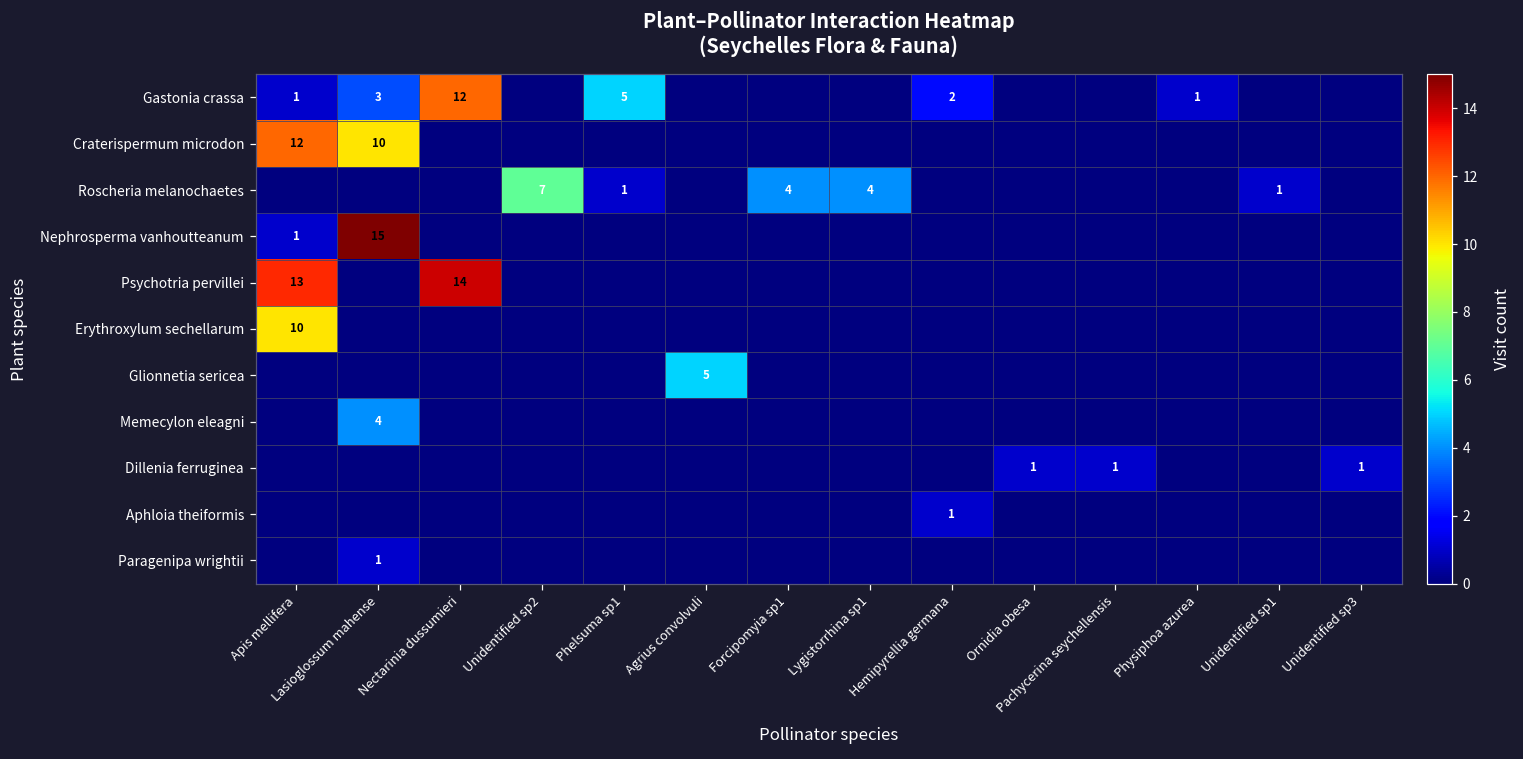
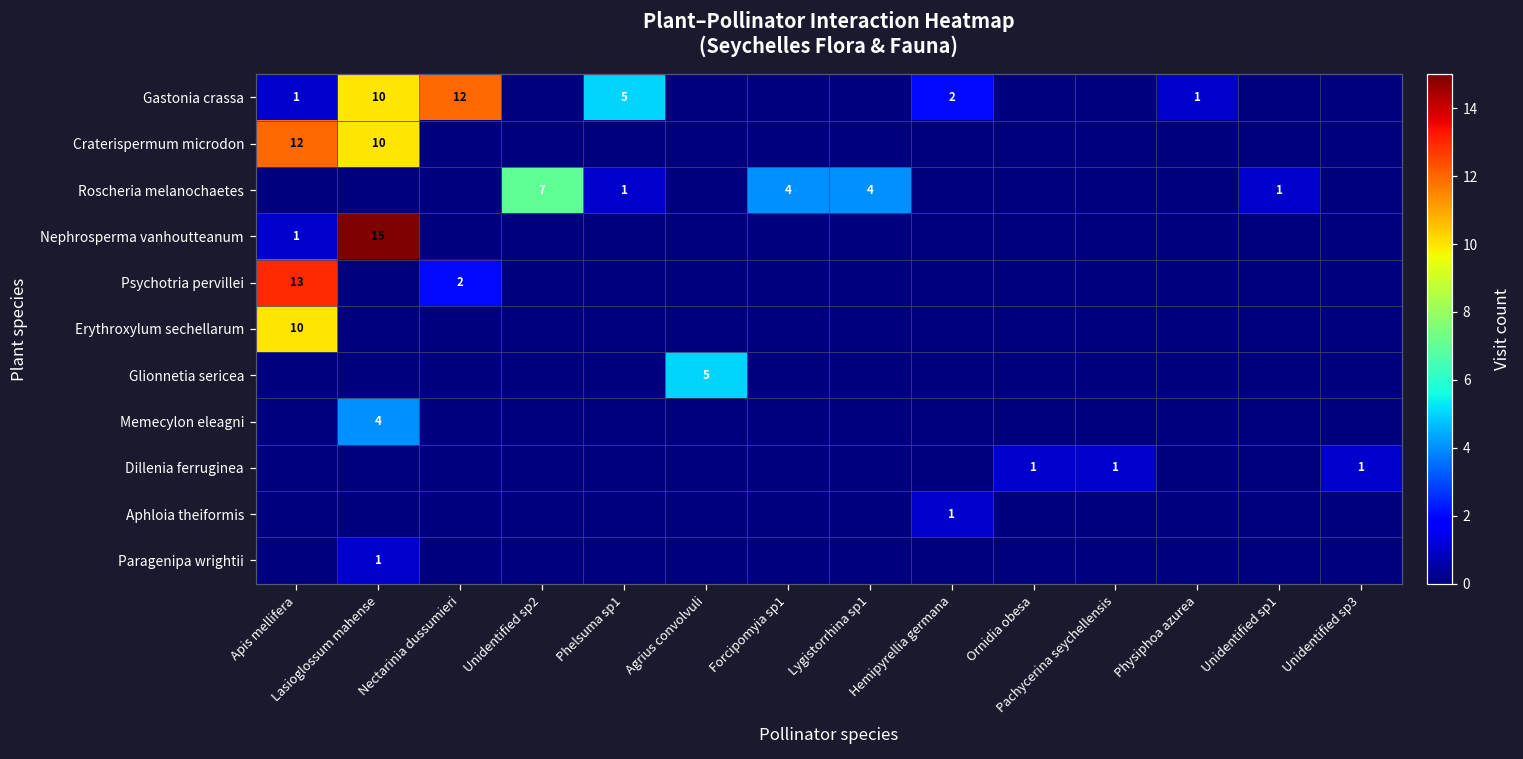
Gastonia crassa, Lasioglossum mahense: 3 -> 10
Psychotria pervillei, Nectarinia dussumieri: 14 -> 2
